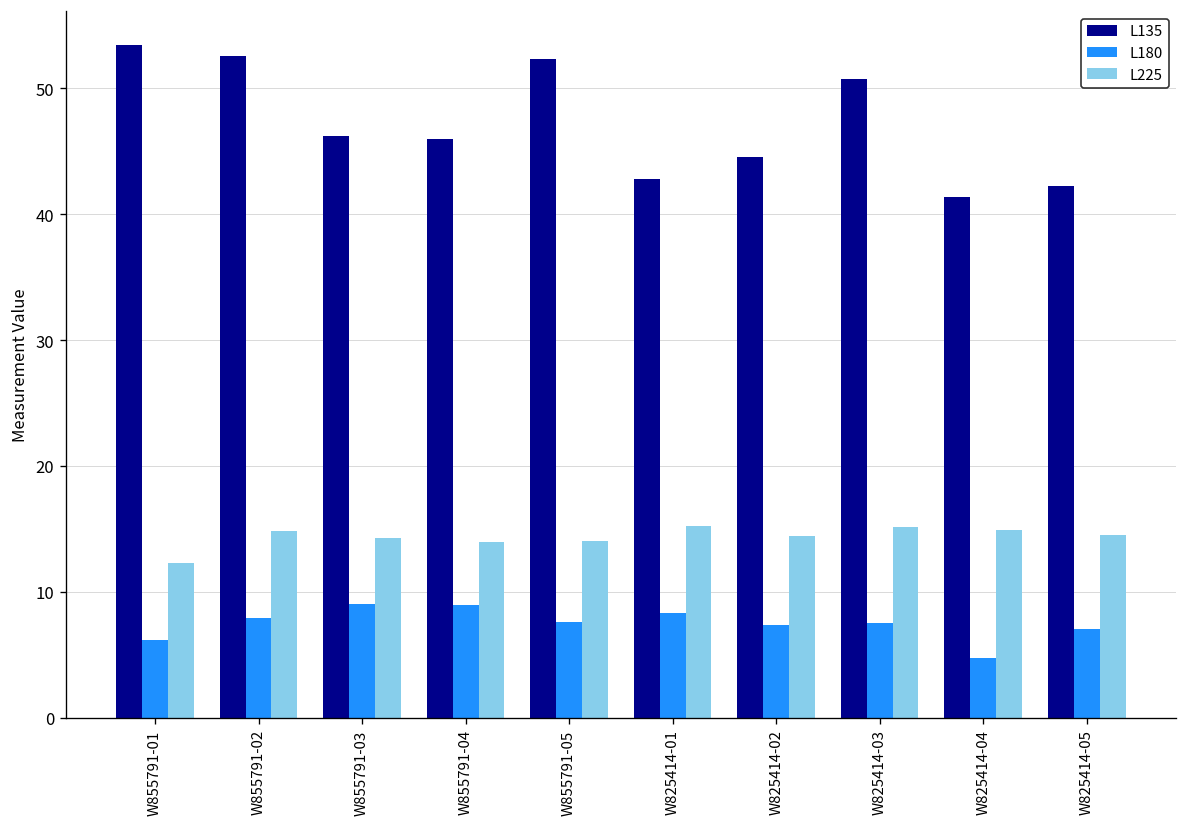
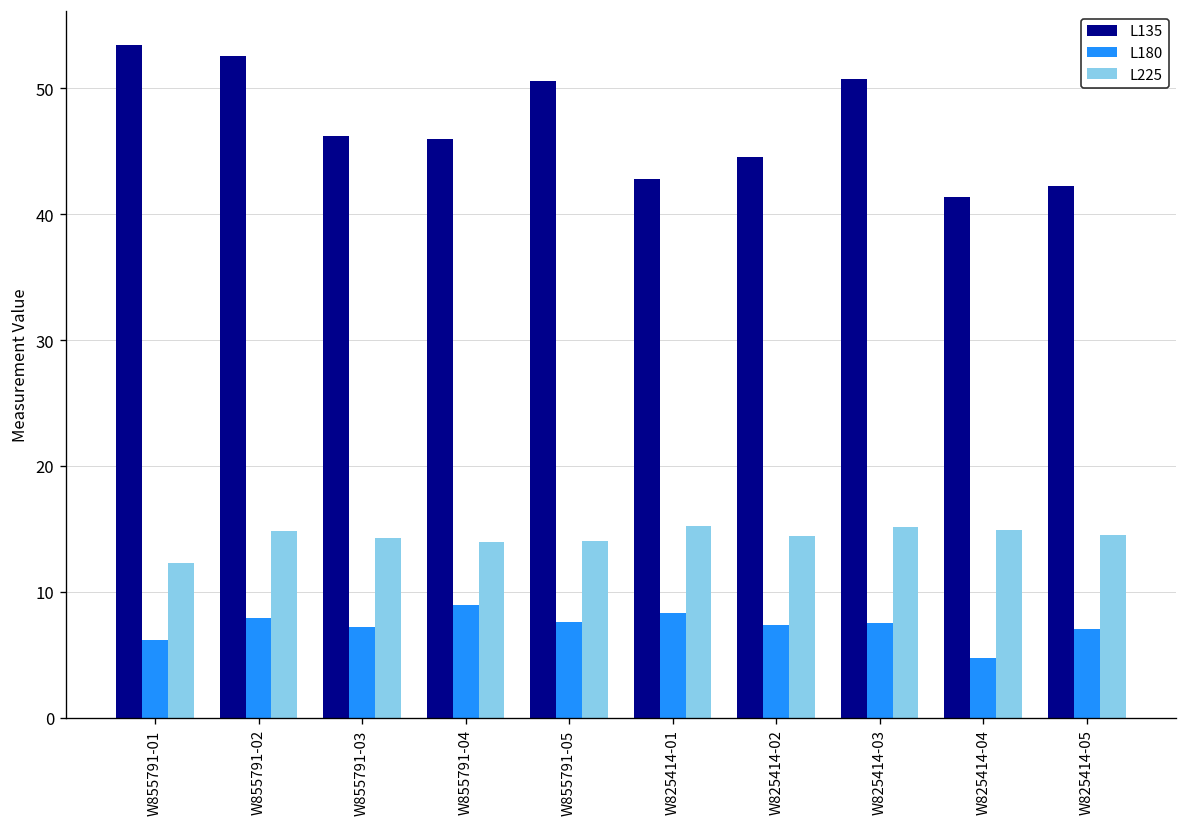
L180, W855791-03: 9.0 -> 7.2
L135, W855791-05: 52.4 -> 50.6
